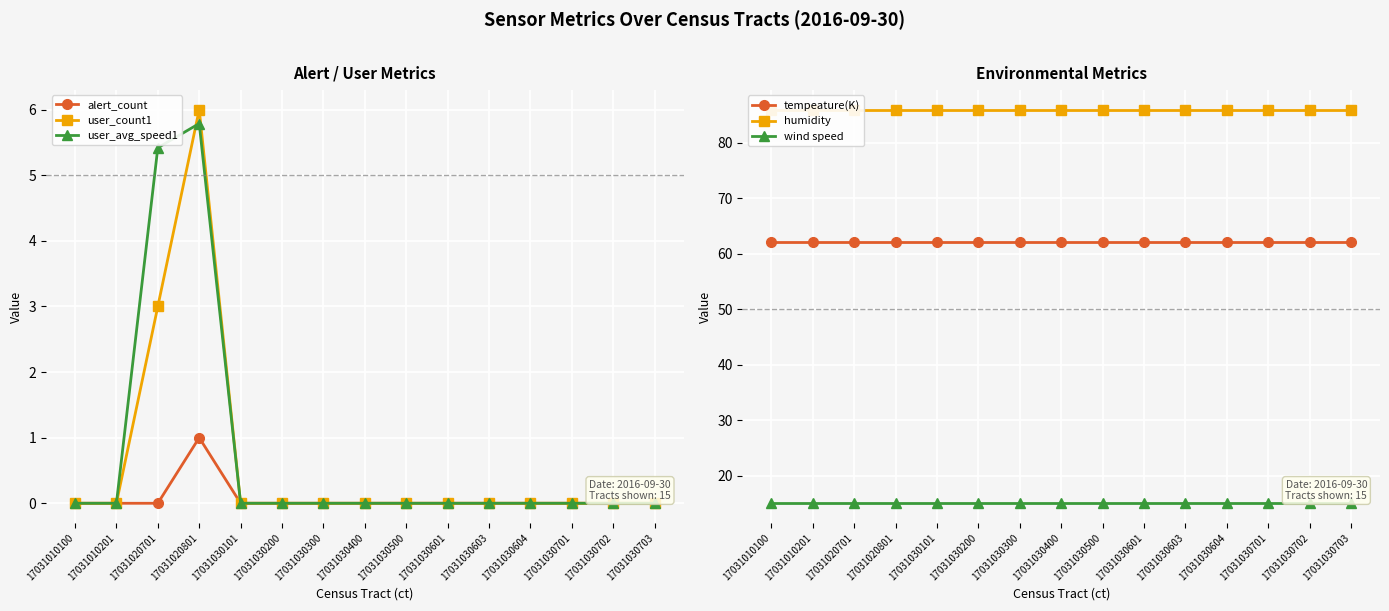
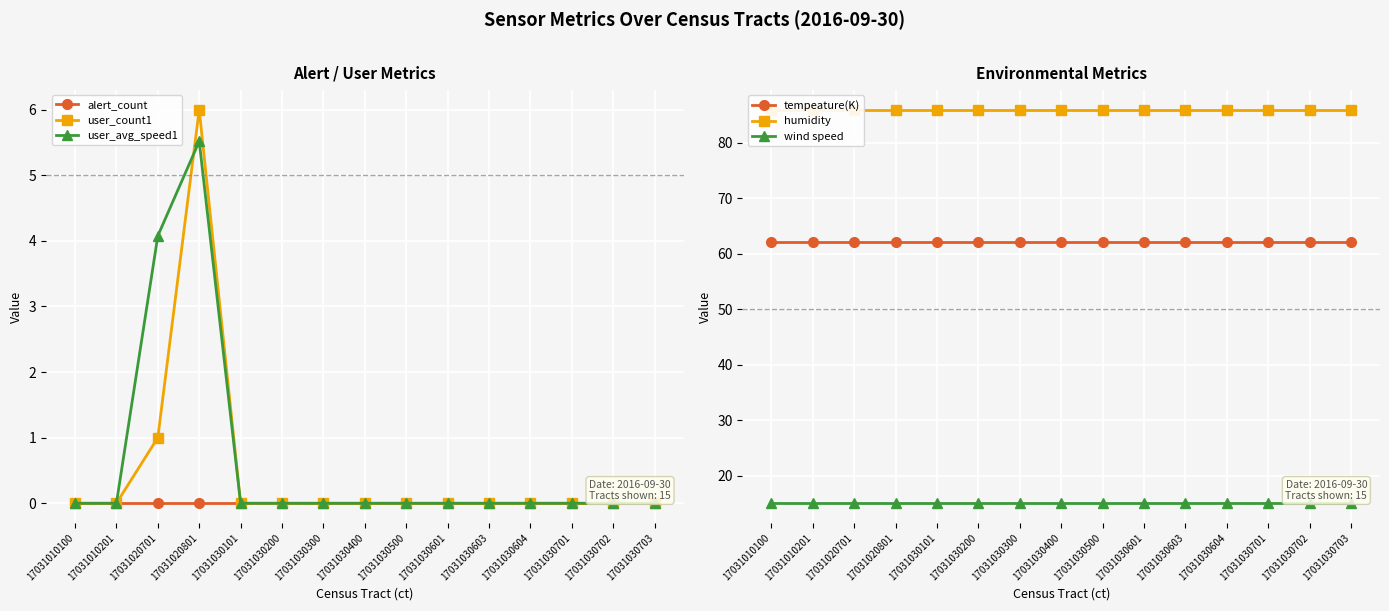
Alert / User Metrics, user_count1, 17031020701: 3 -> 1
Alert / User Metrics, user_avg_speed1, 17031020701: 5.4 -> 4.1
Alert / User Metrics, alert_count, 17031020801: 1 -> 0
Alert / User Metrics, user_avg_speed1, 17031020801: 5.8 -> 5.5
